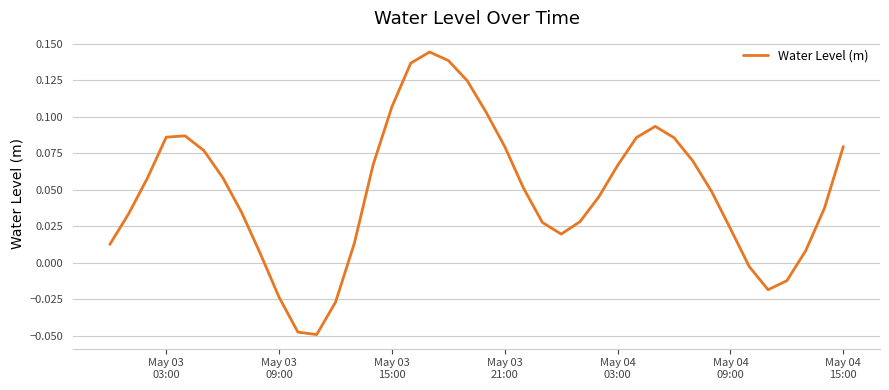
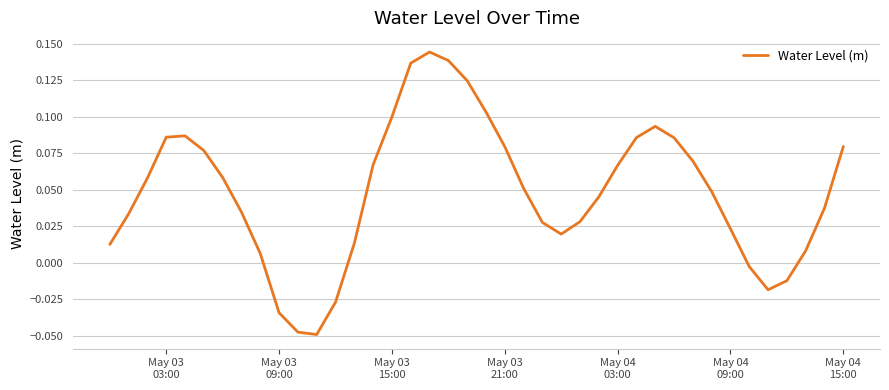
May 03 09:00: -0.024 -> -0.034
May 03 15:00: 0.107 -> 0.100
